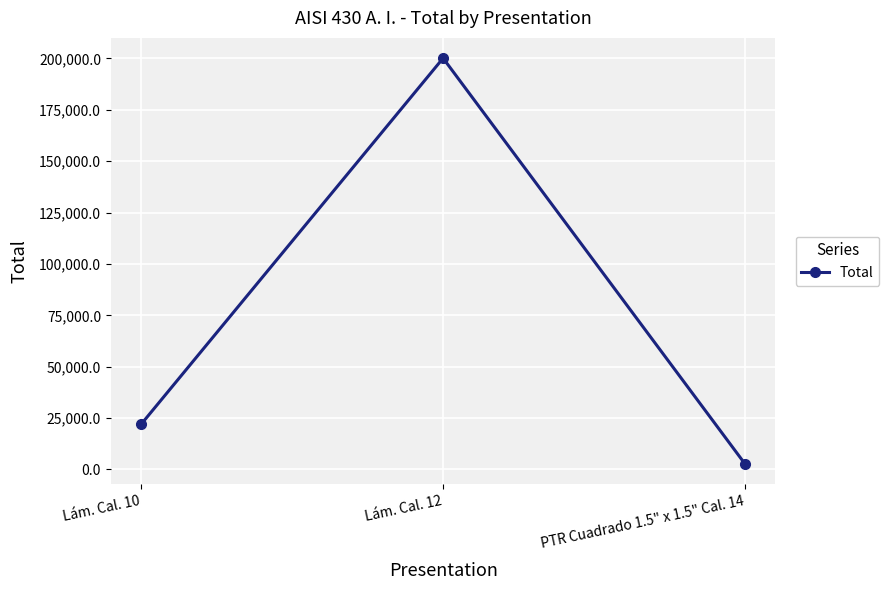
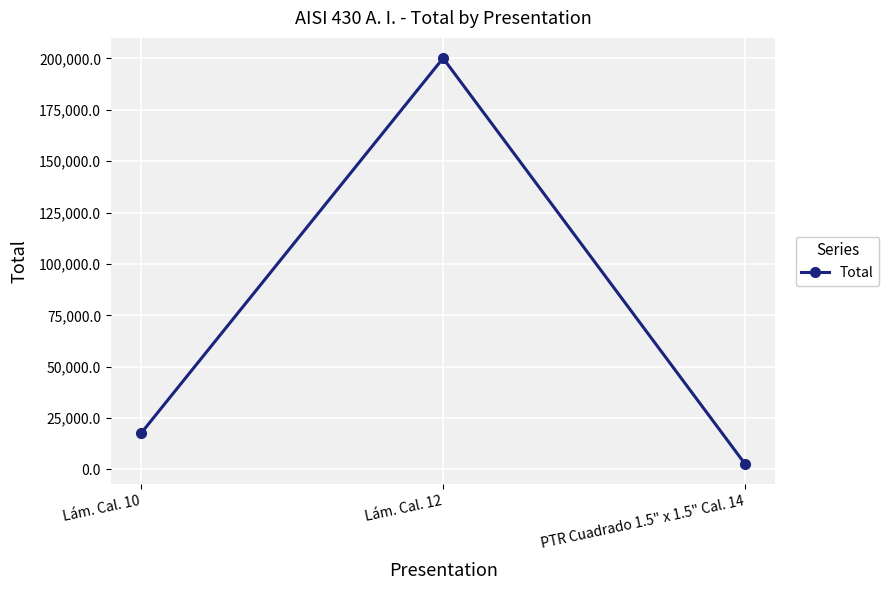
Lám. Cal. 10: 22,000 -> 18,000
